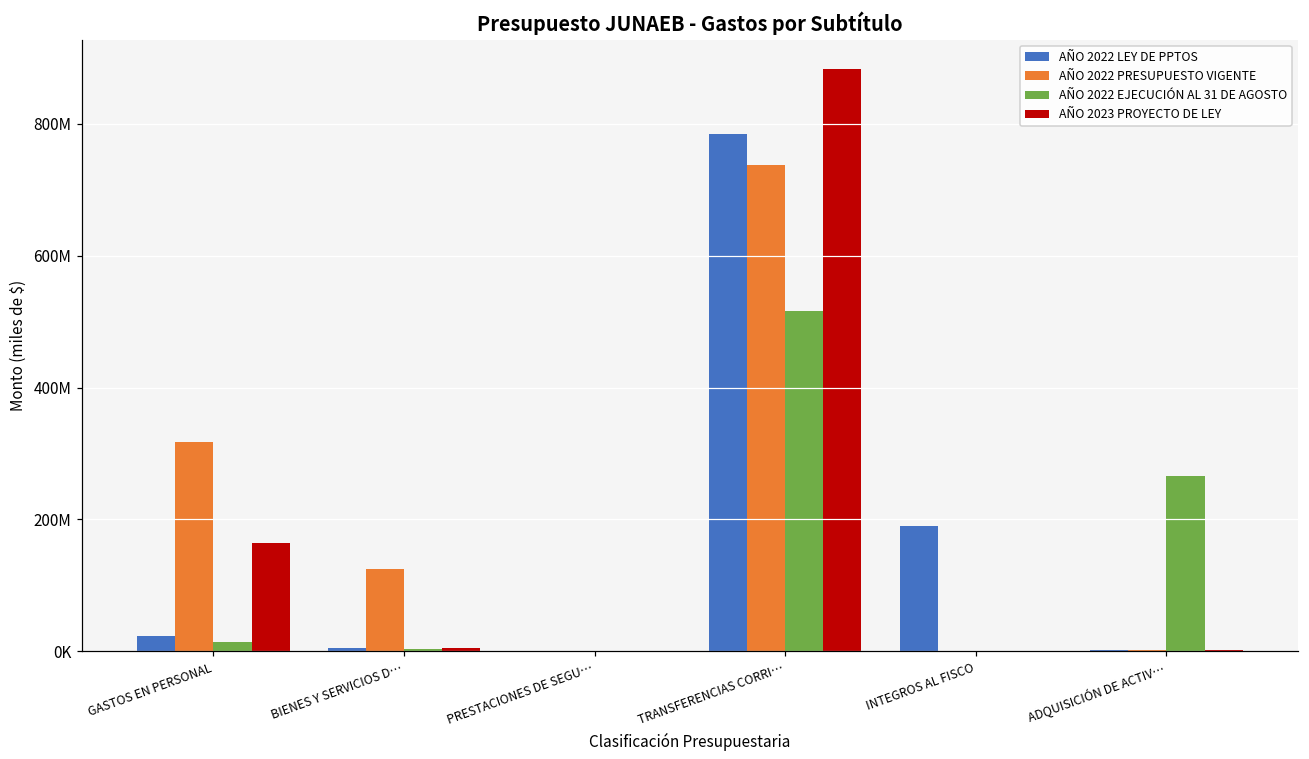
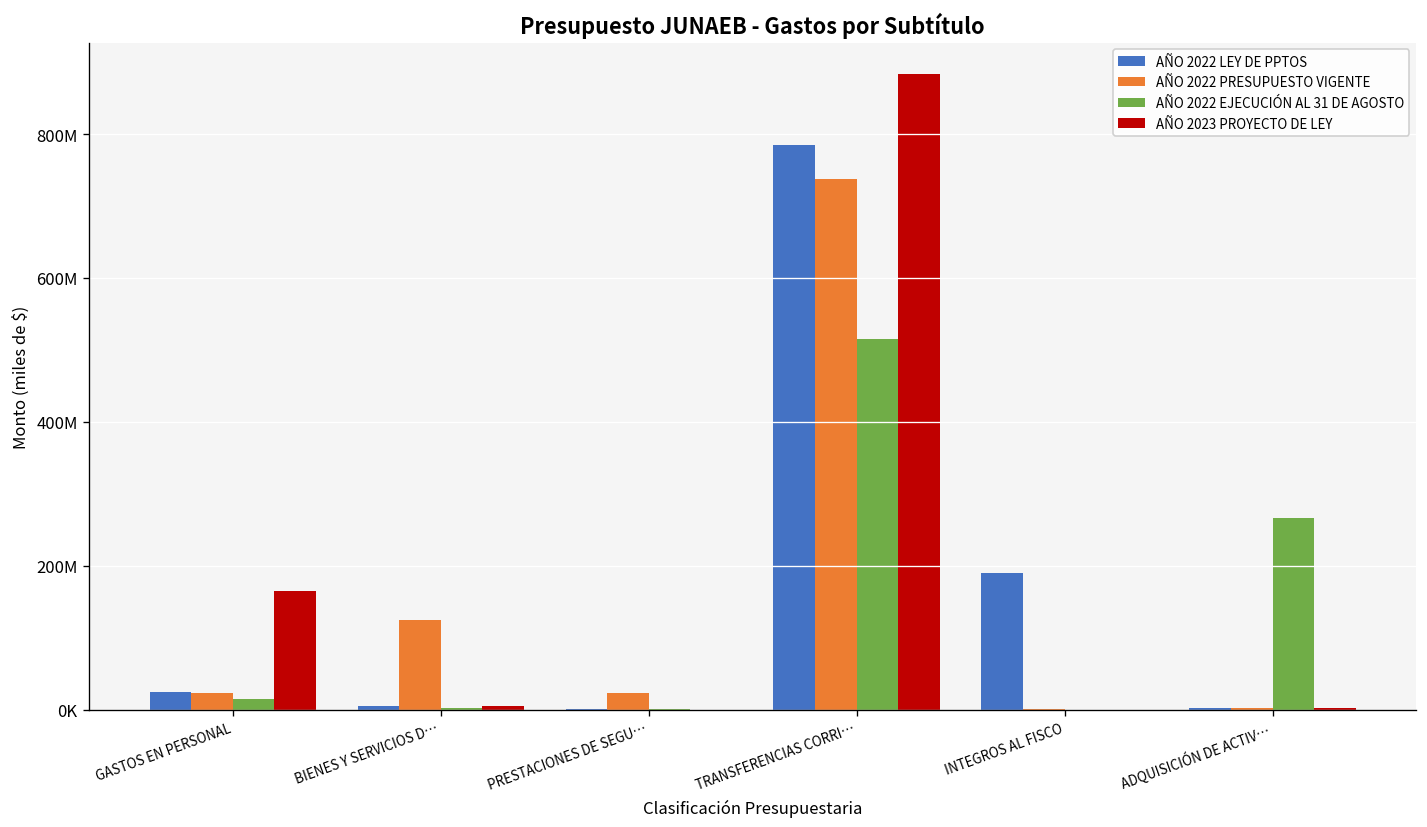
AÑO 2022 PRESUPUESTO VIGENTE, GASTOS EN PERSONAL: 320000000 -> 20000000
AÑO 2022 PRESUPUESTO VIGENTE, PRESTACIONES DE SEGU…: 0 -> 20000000
